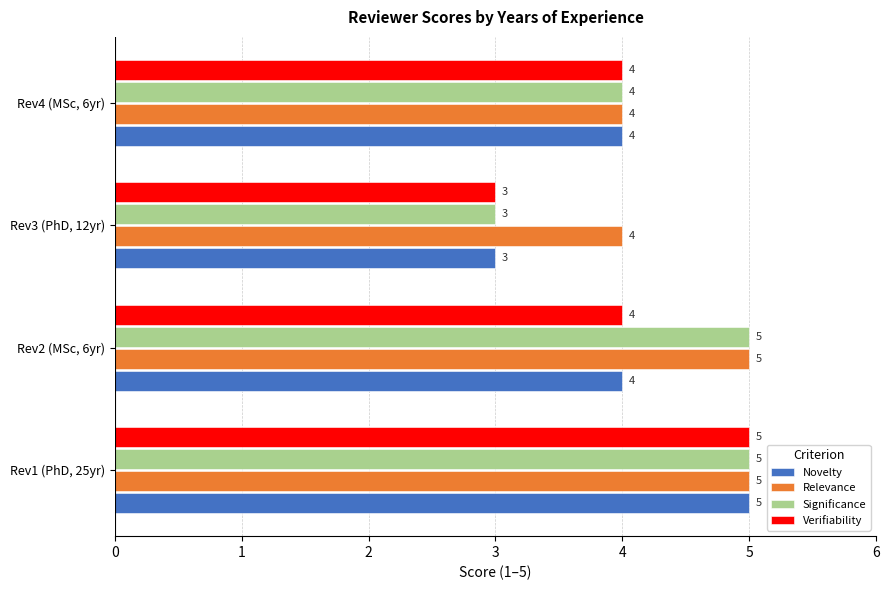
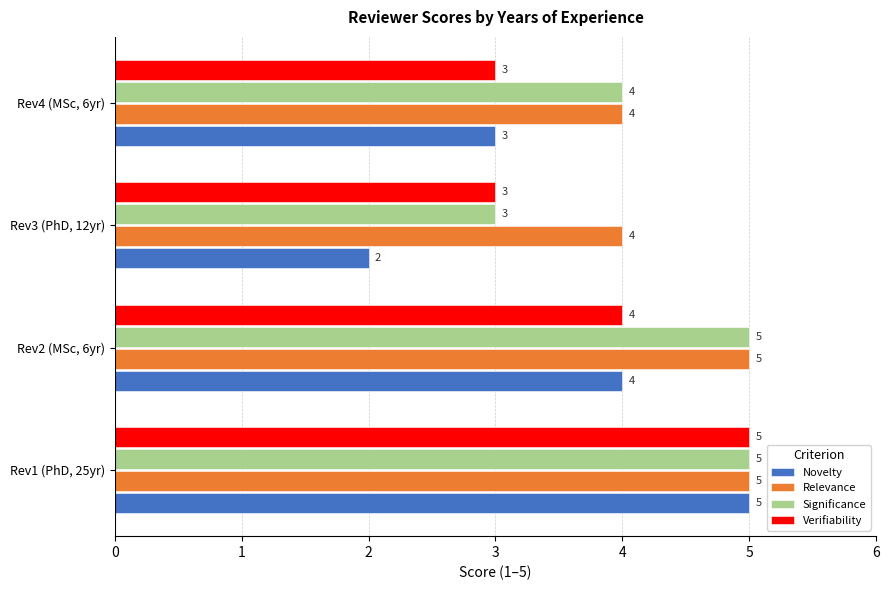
Verifiability, Rev4 (MSc, 6yr): 4 -> 3
Novelty, Rev4 (MSc, 6yr): 4 -> 3
Novelty, Rev3 (PhD, 12yr): 3 -> 2
